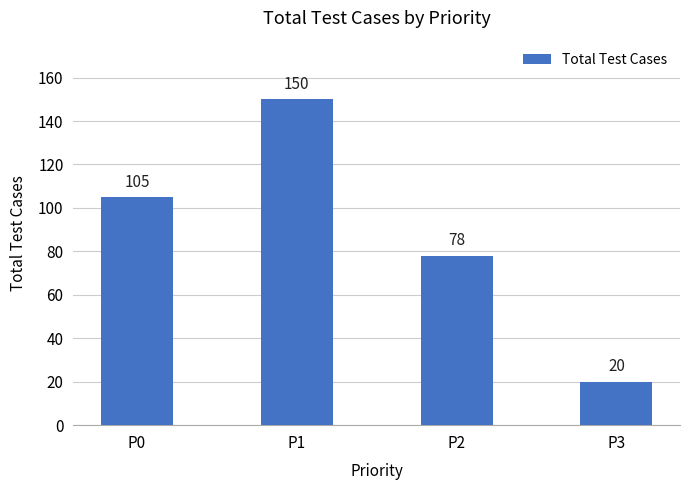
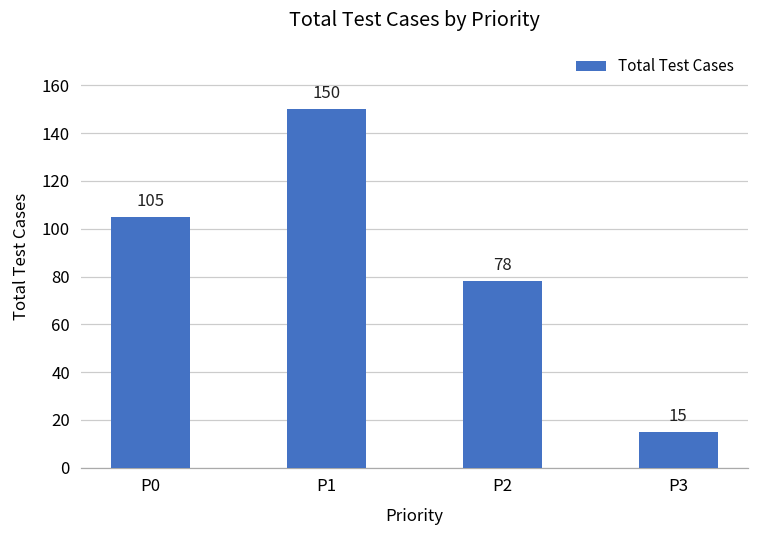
P3: 20 -> 15
